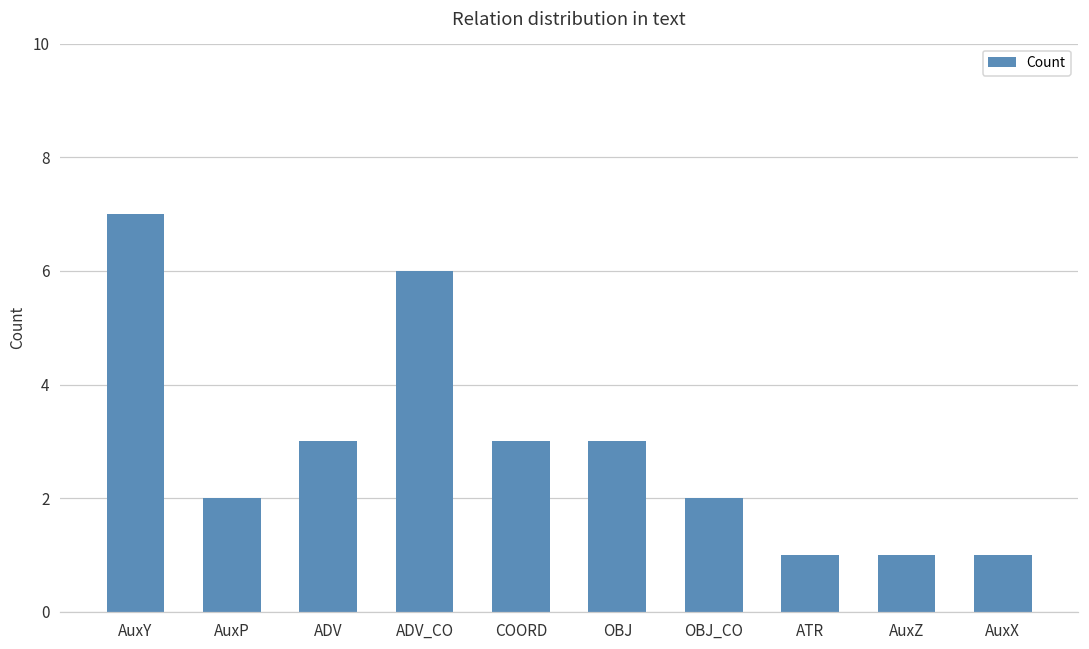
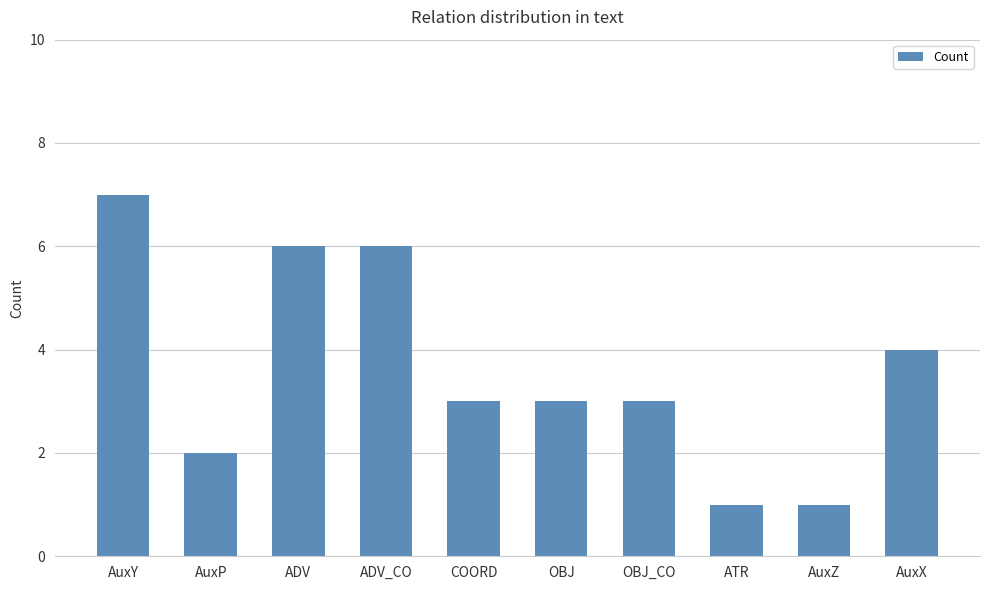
ADV: 3 -> 6
OBJ_CO: 2 -> 3
AuxX: 1 -> 4
